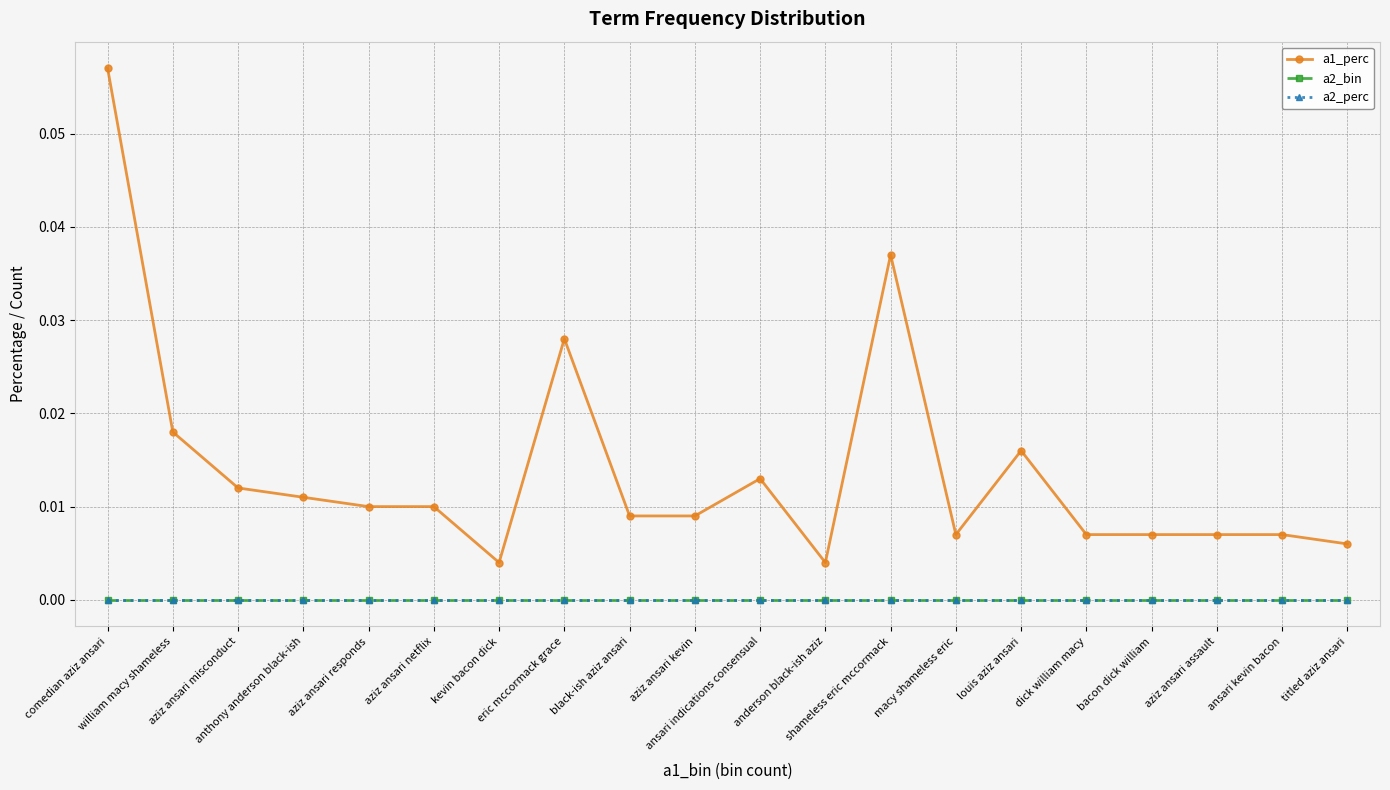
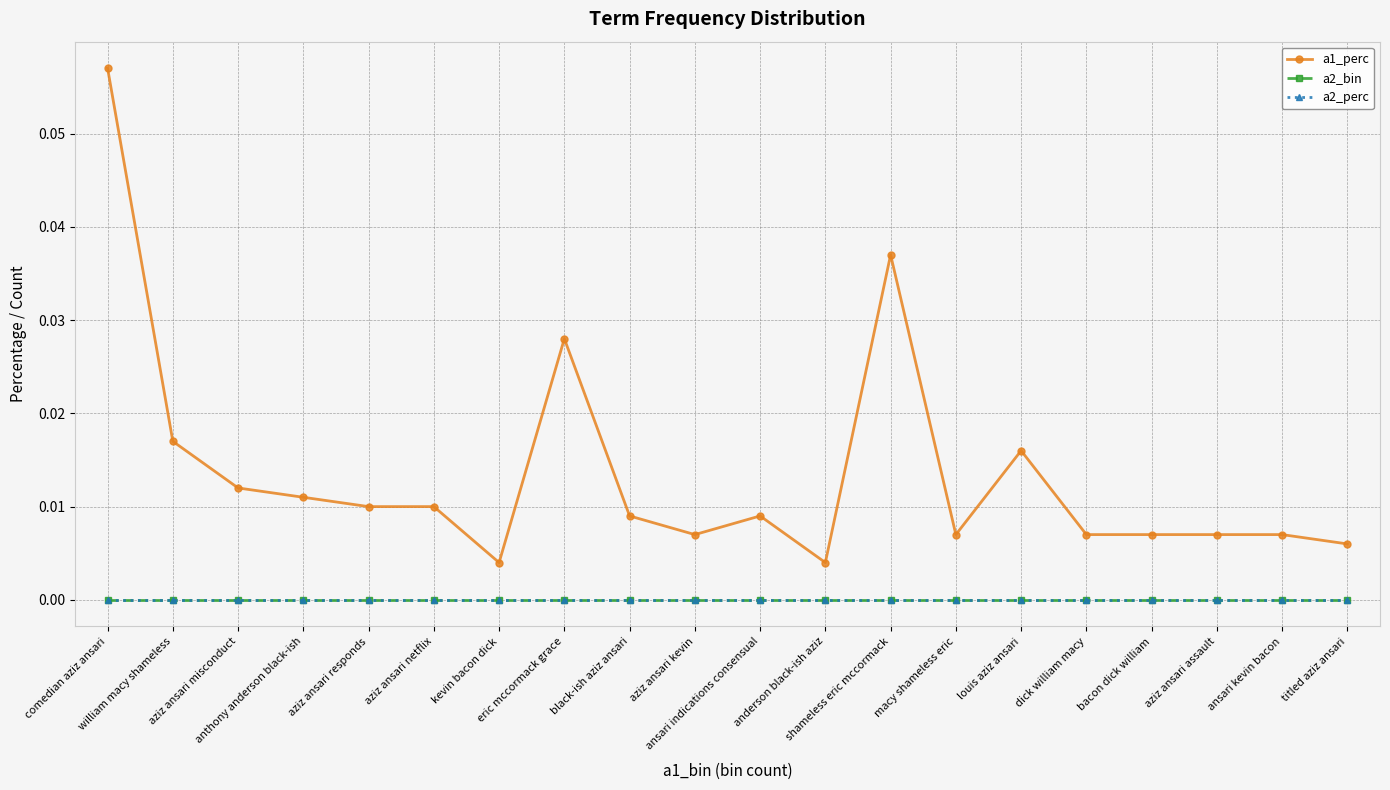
a1_perc, william macy shameless: 0.018 -> 0.017
a1_perc, aziz ansari kevin: 0.009 -> 0.007
a1_perc, ansari indications consensual: 0.013 -> 0.009
